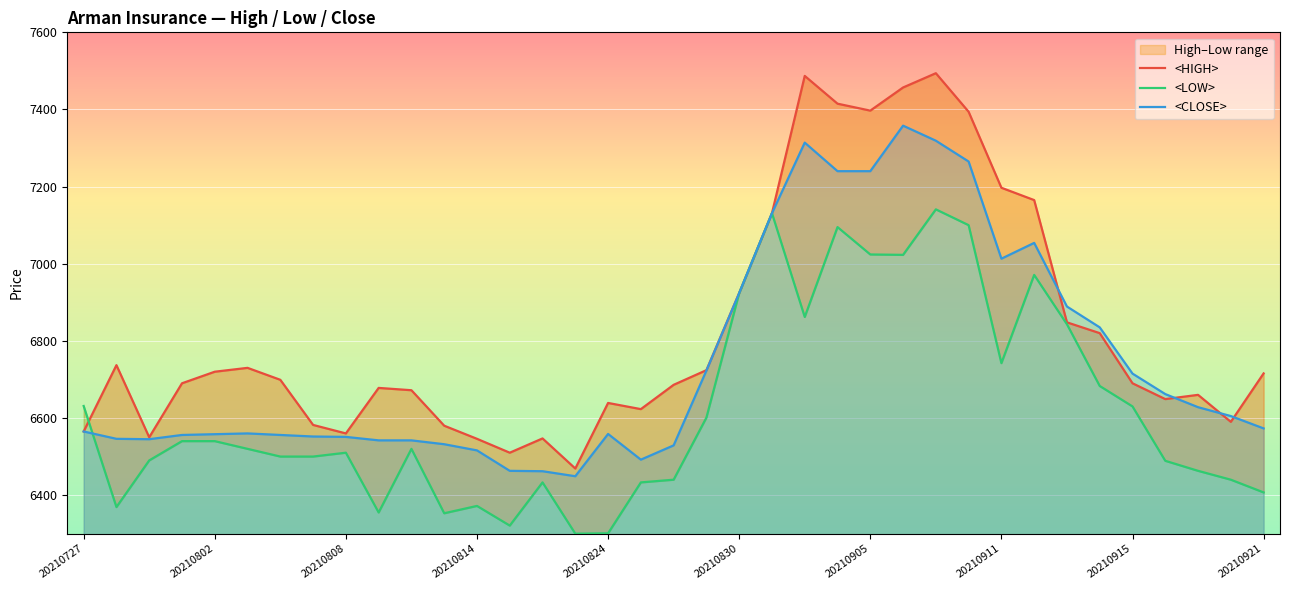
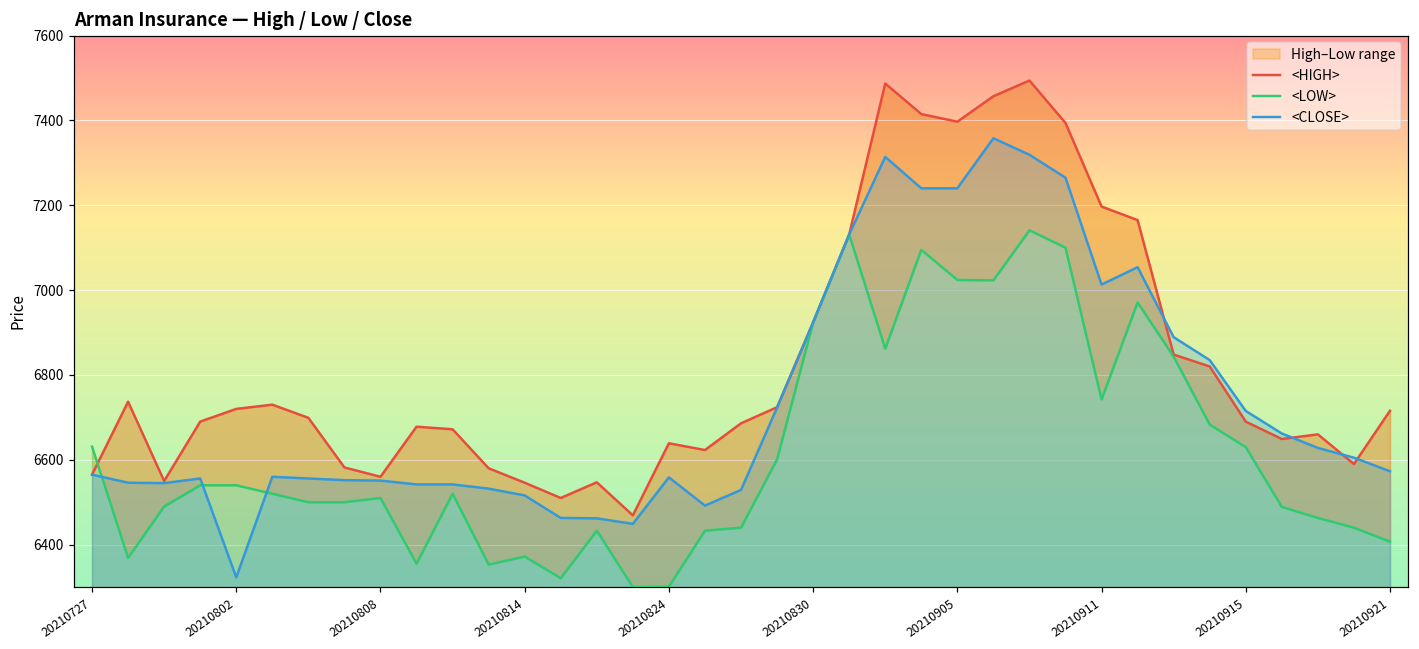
<CLOSE>, 20210802: 6560 -> 6320
